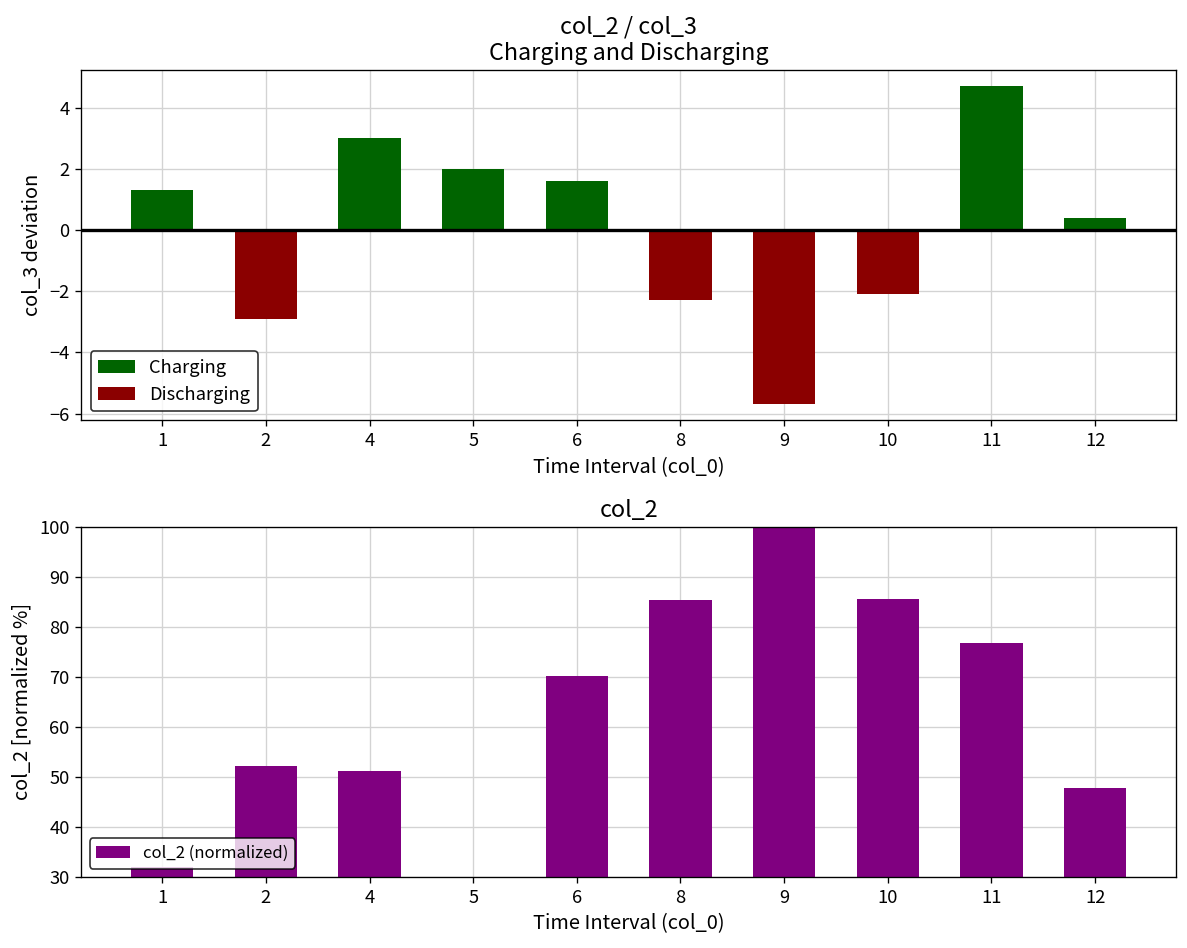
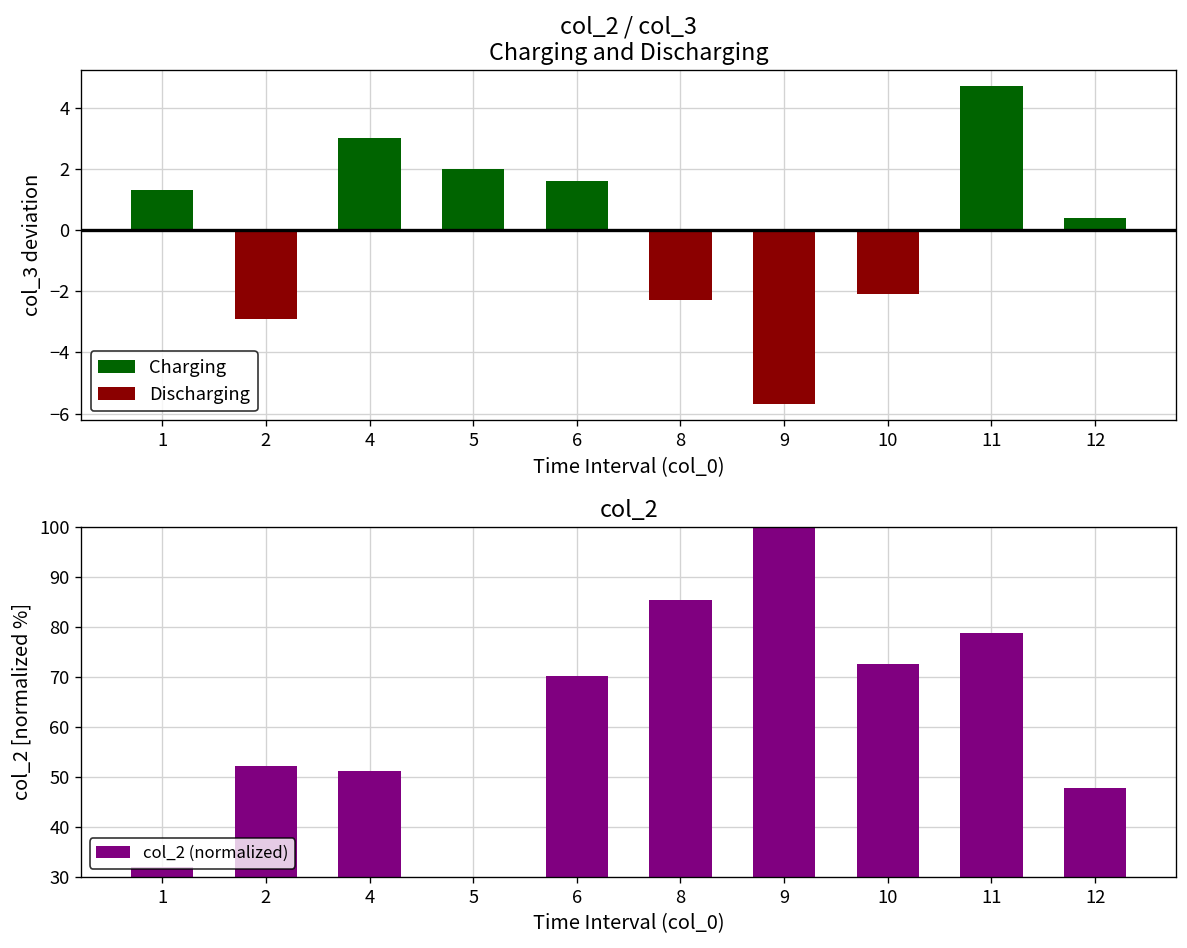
col_2, 10: 85 -> 72
col_2, 11: 77 -> 79
